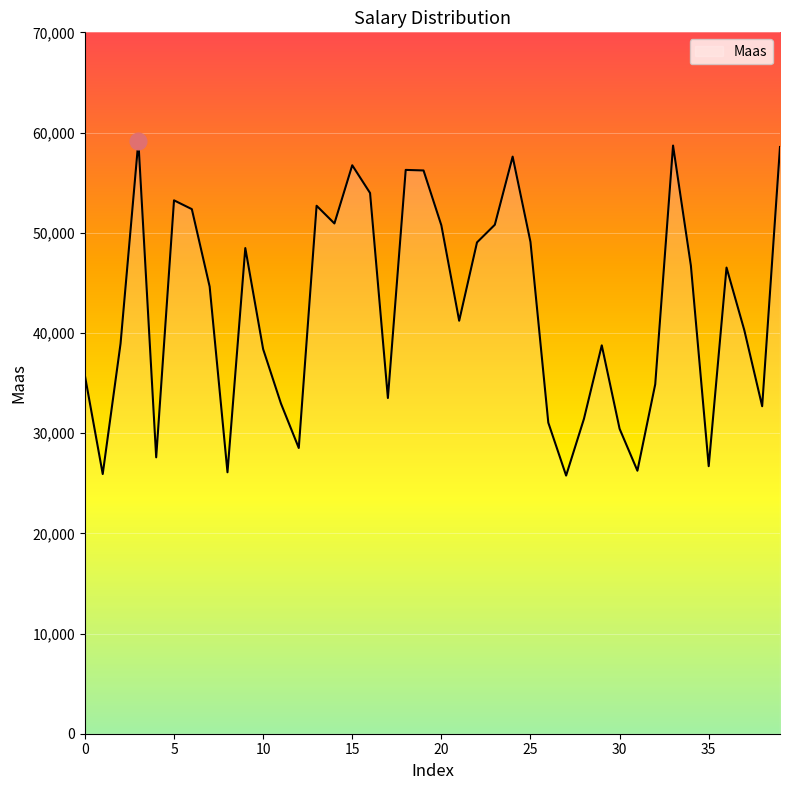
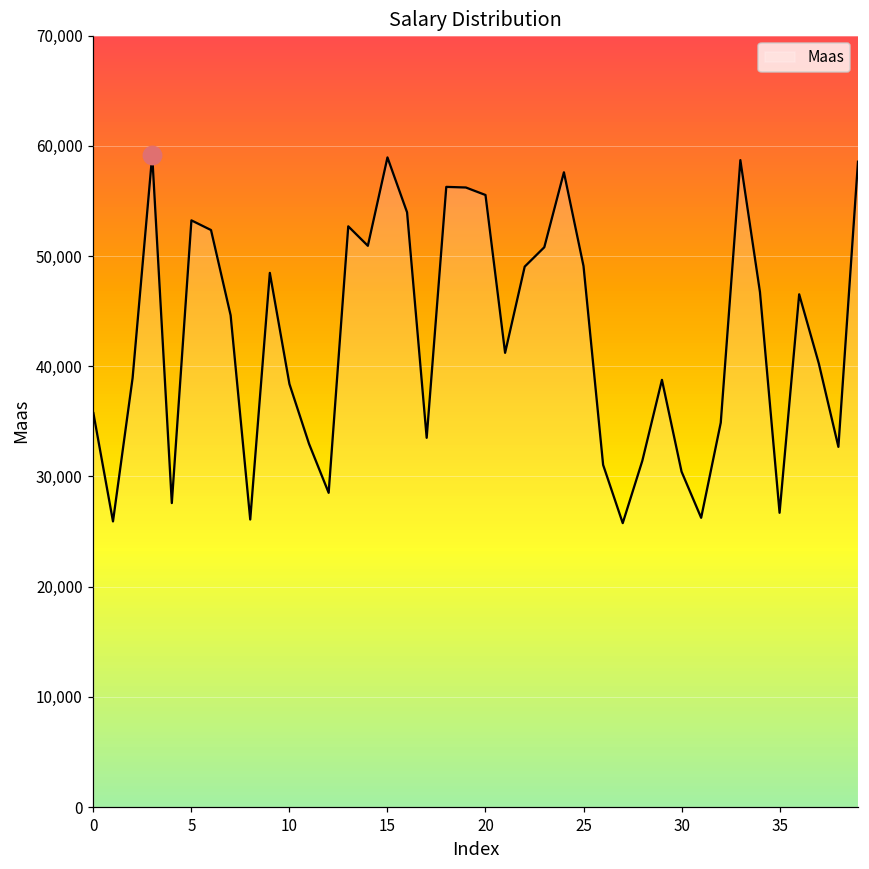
Maas, 15: 56,700 -> 58,900
Maas, 20: 50,700 -> 55,500
